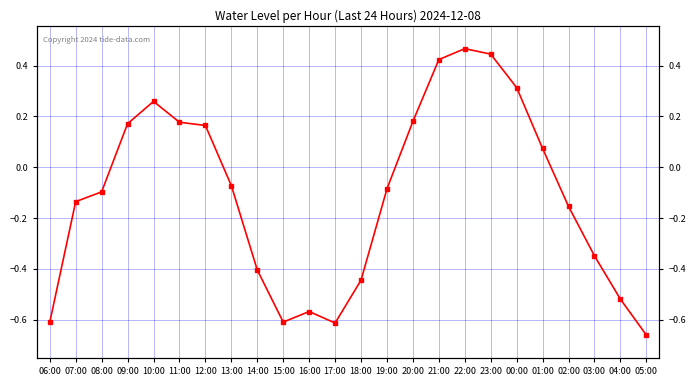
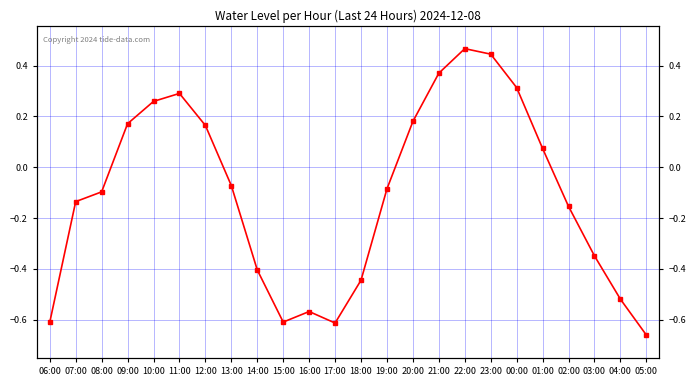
11:00: 0.18 -> 0.29
21:00: 0.42 -> 0.37
